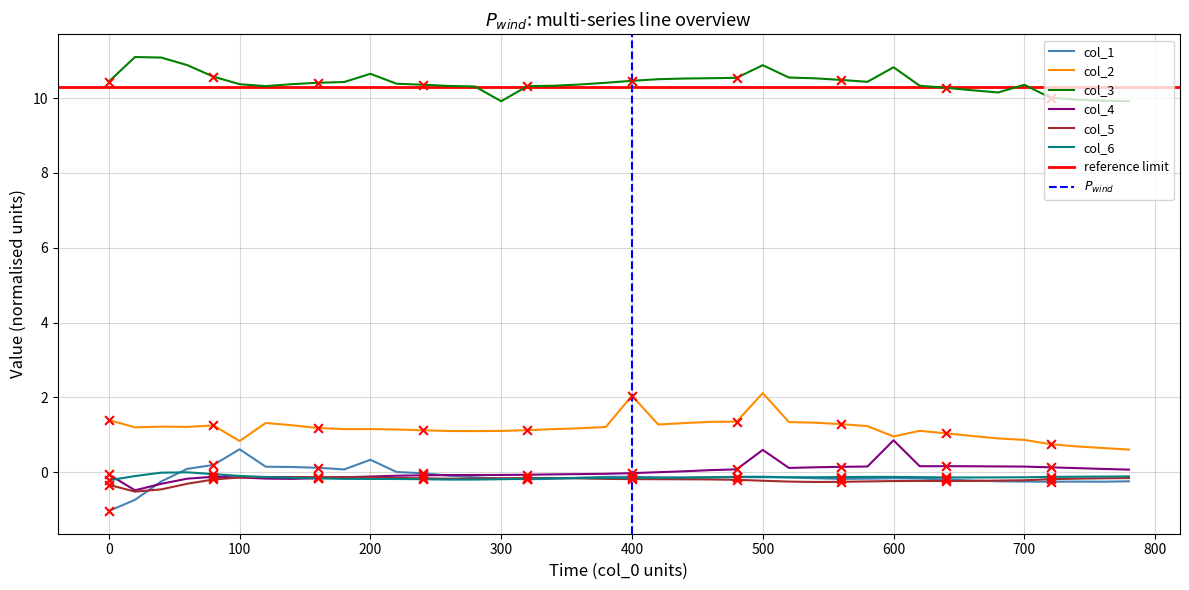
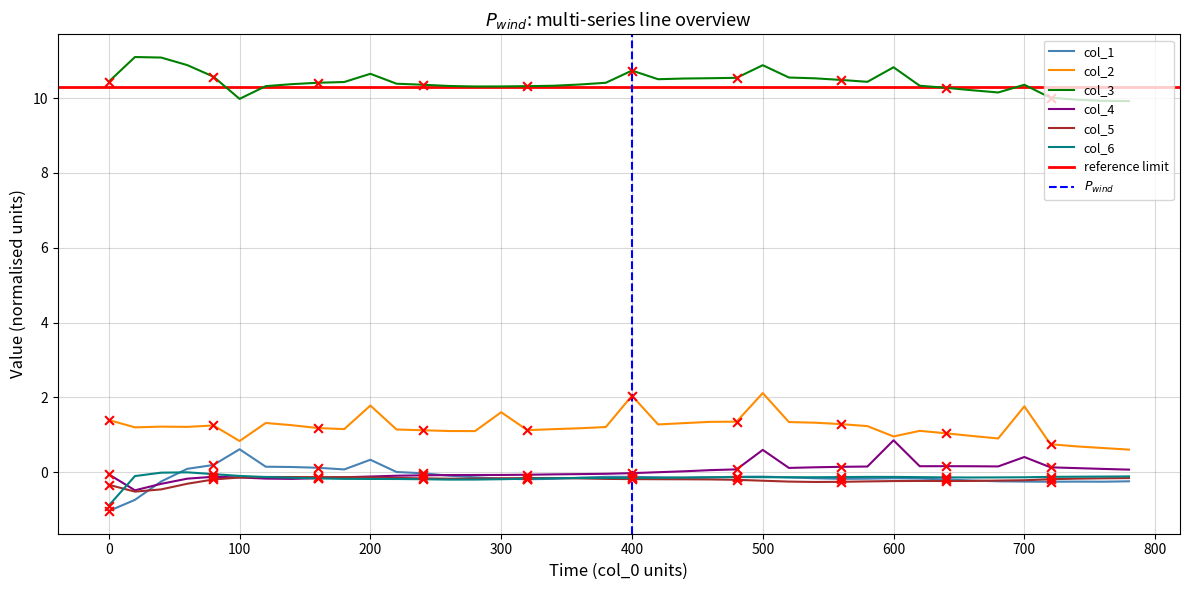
col_6, 0: -0.2 -> -0.9
col_3, 100: 10.4 -> 10.0
col_2, 200: 1.2 -> 1.8
col_2, 300: 1.1 -> 1.6
col_3, 300: 9.9 -> 10.3
col_3, 400: 10.5 -> 10.7
col_2, 700: 0.9 -> 1.8
col_4, 700: 0.2 -> 0.4
